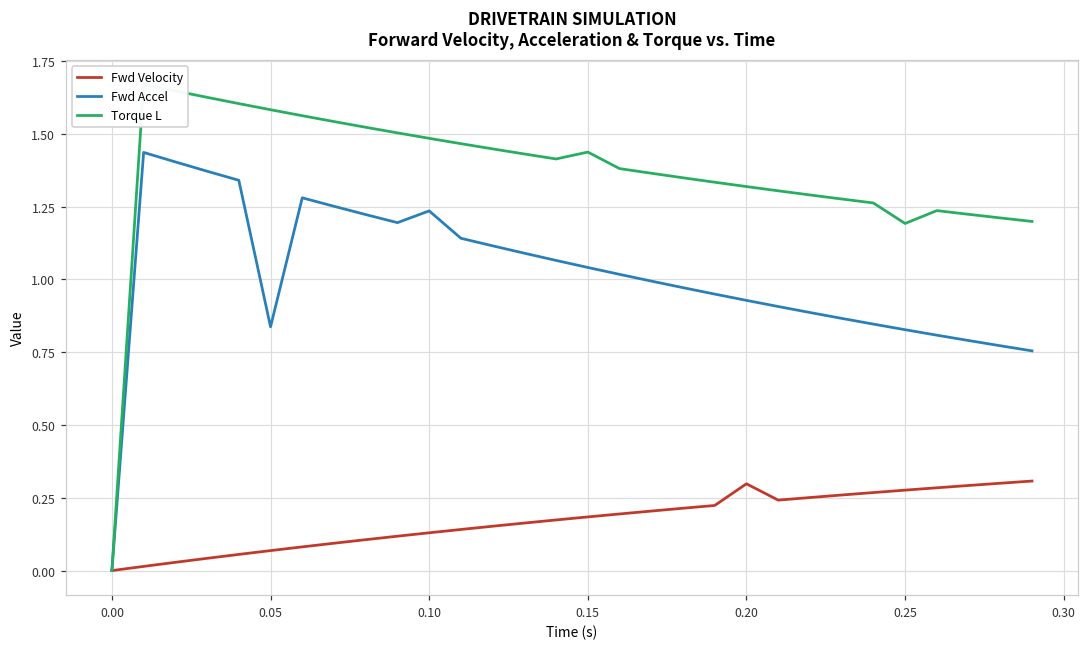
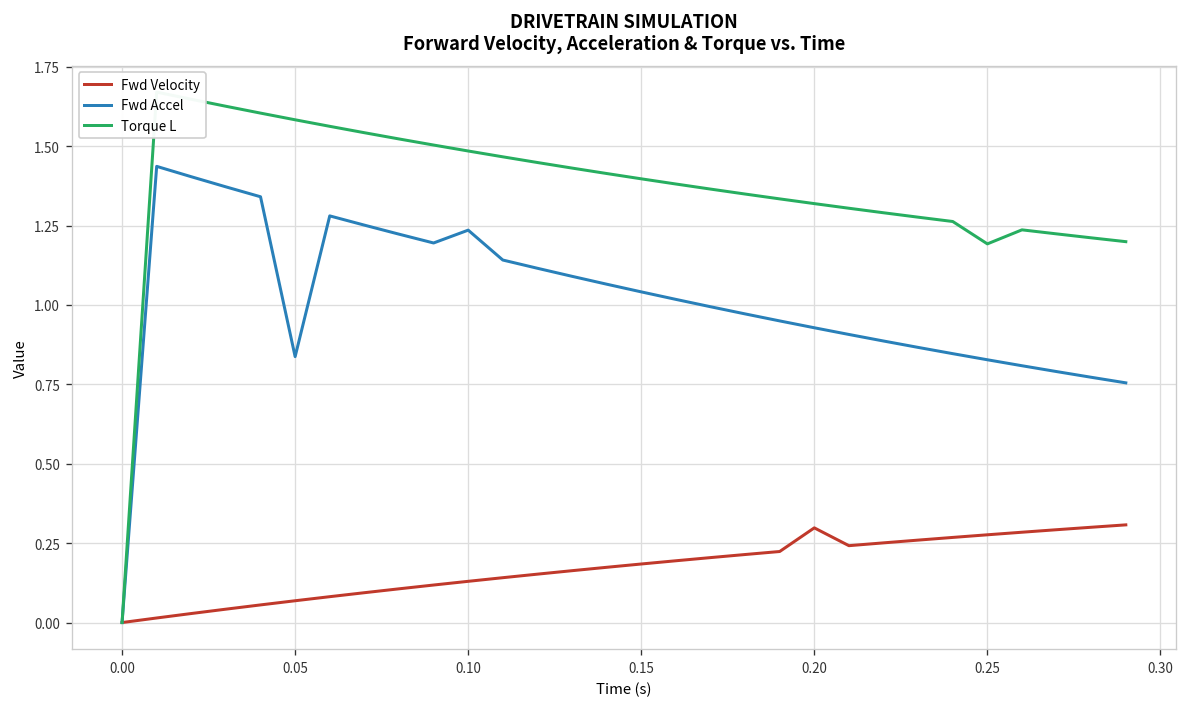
Torque L, 0.15: 1.44 -> 1.40
